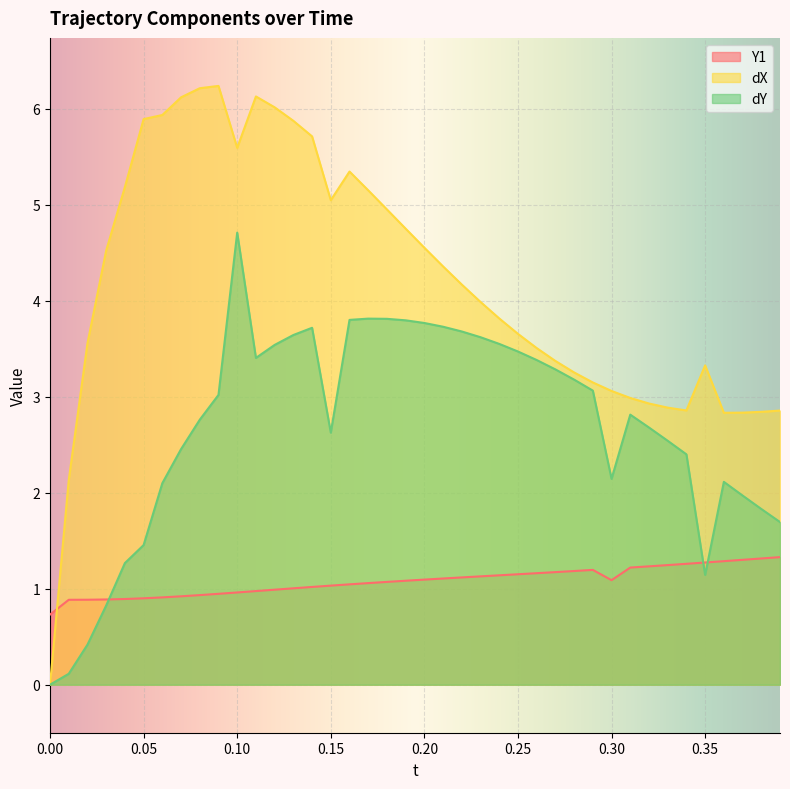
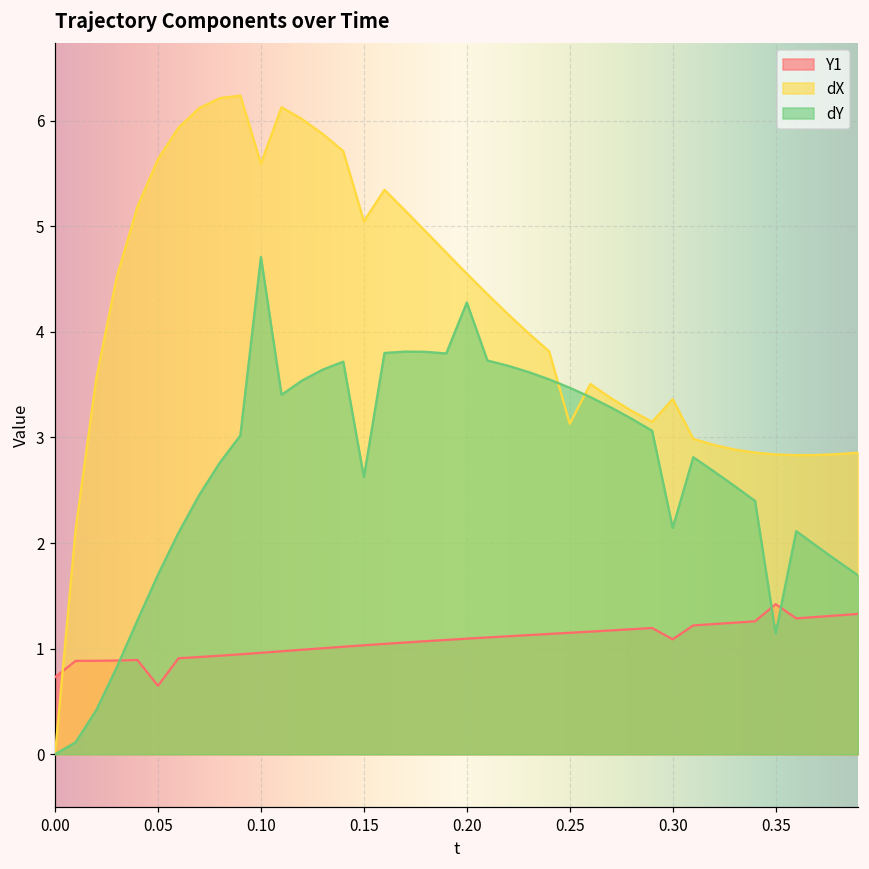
Y1, 0.05: 0.9 -> 0.6
dX, 0.05: 5.9 -> 5.6
dY, 0.05: 1.5 -> 1.7
dY, 0.20: 3.8 -> 4.3
dX, 0.25: 3.7 -> 3.1
dX, 0.30: 3.1 -> 3.4
Y1, 0.35: 1.3 -> 1.4
dX, 0.35: 3.3 -> 2.8
